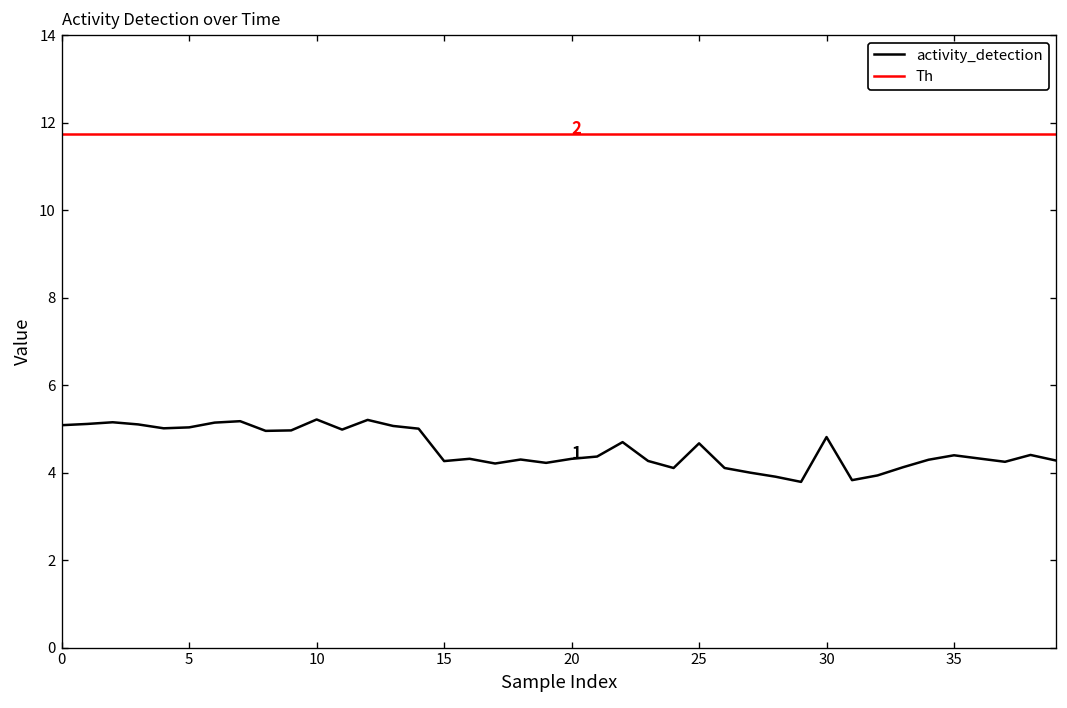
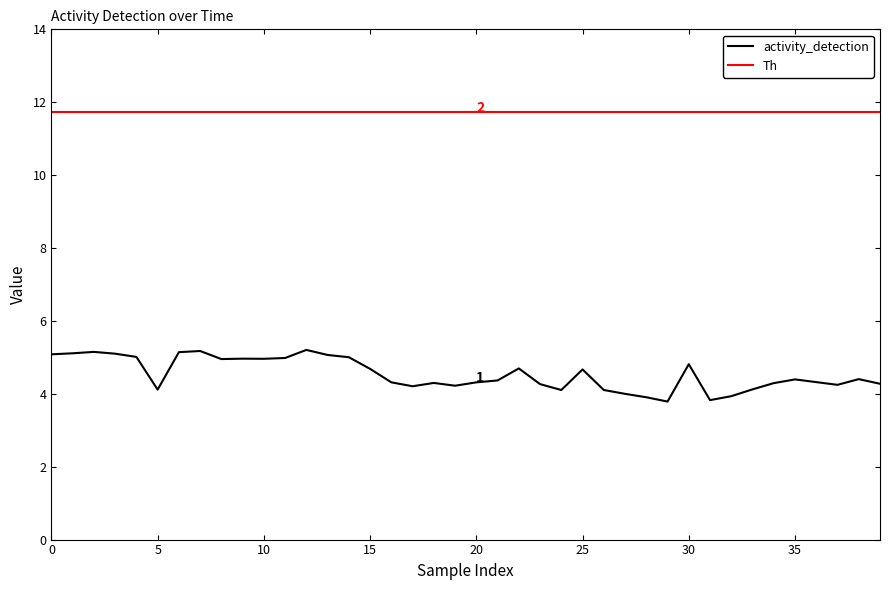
activity_detection, 5: 5.0 -> 4.1
activity_detection, 10: 5.2 -> 5.0
activity_detection, 15: 4.3 -> 4.7
